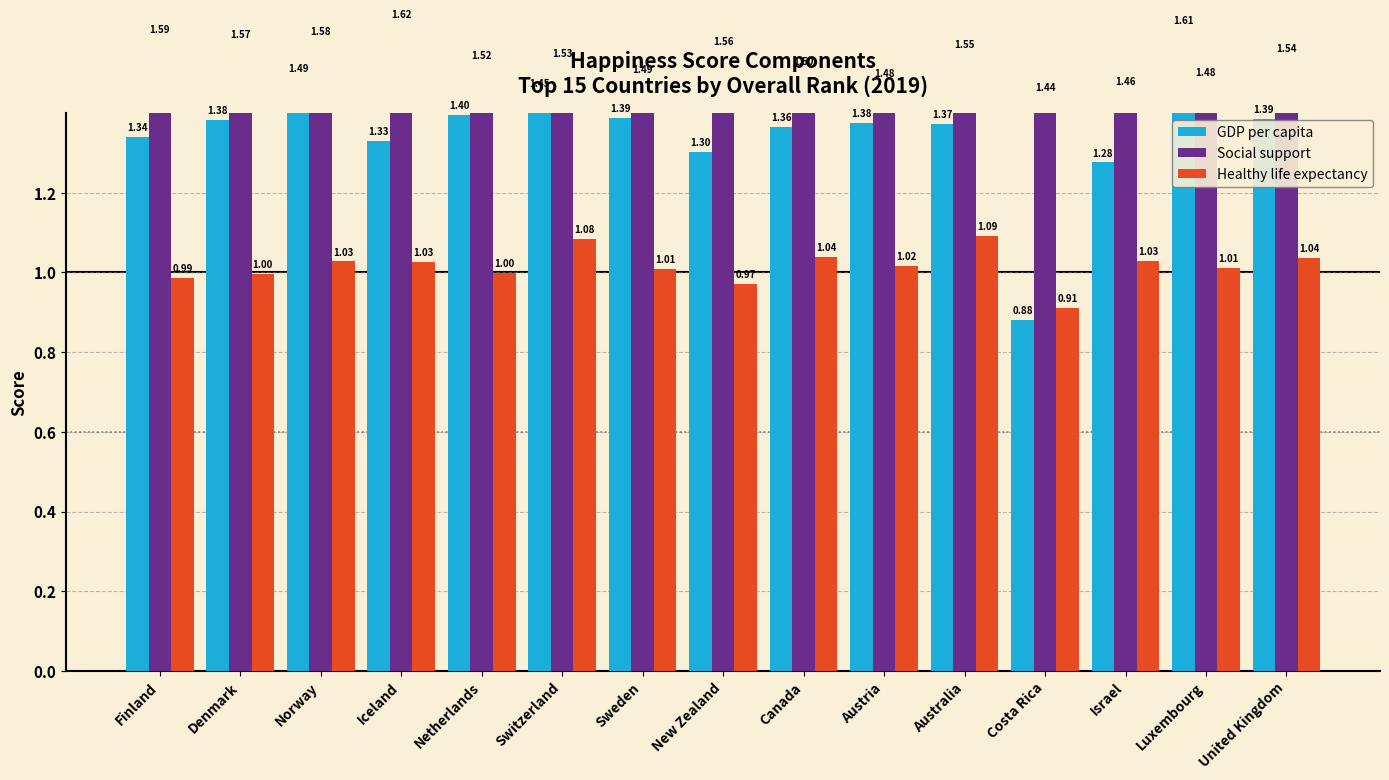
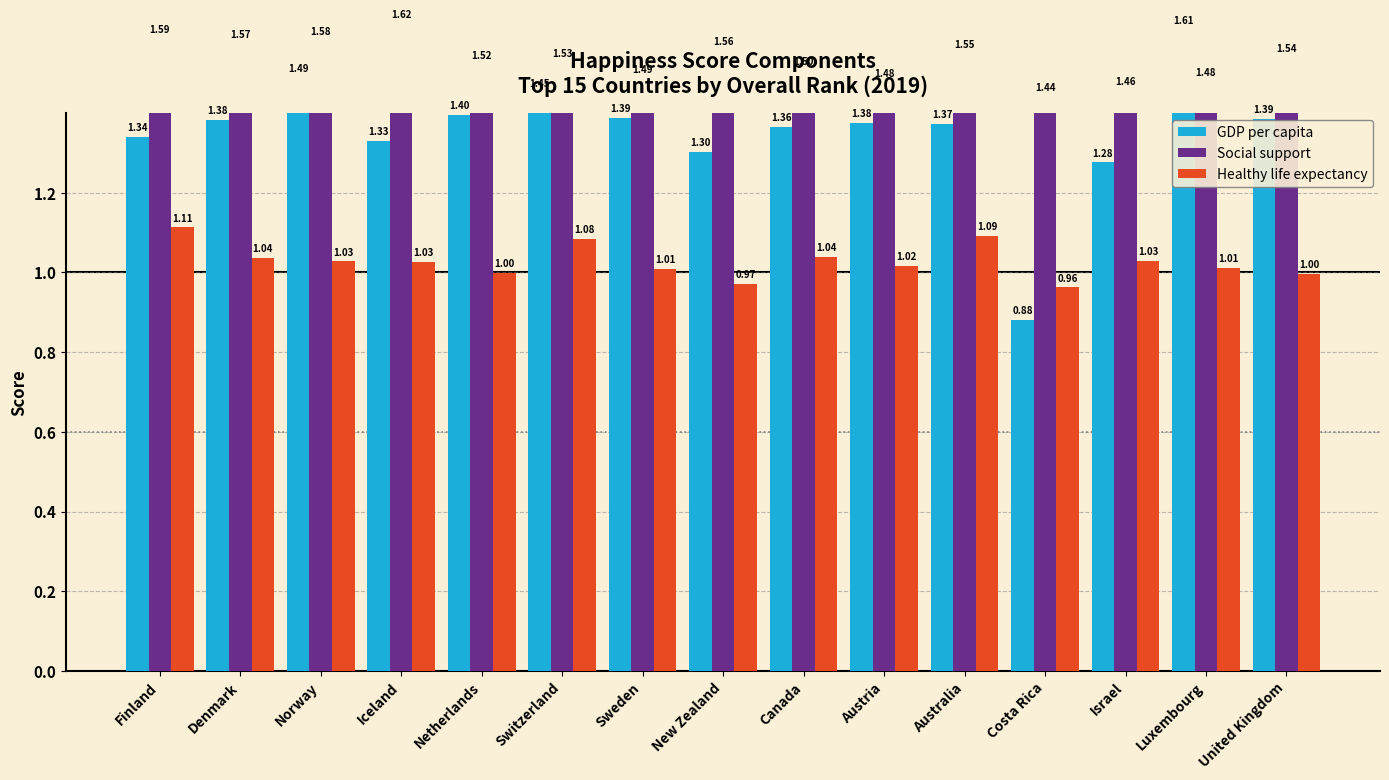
Healthy life expectancy, Finland: 0.99 -> 1.11
Healthy life expectancy, Denmark: 1.00 -> 1.04
Healthy life expectancy, Costa Rica: 0.91 -> 0.96
Healthy life expectancy, United Kingdom: 1.04 -> 1.00
